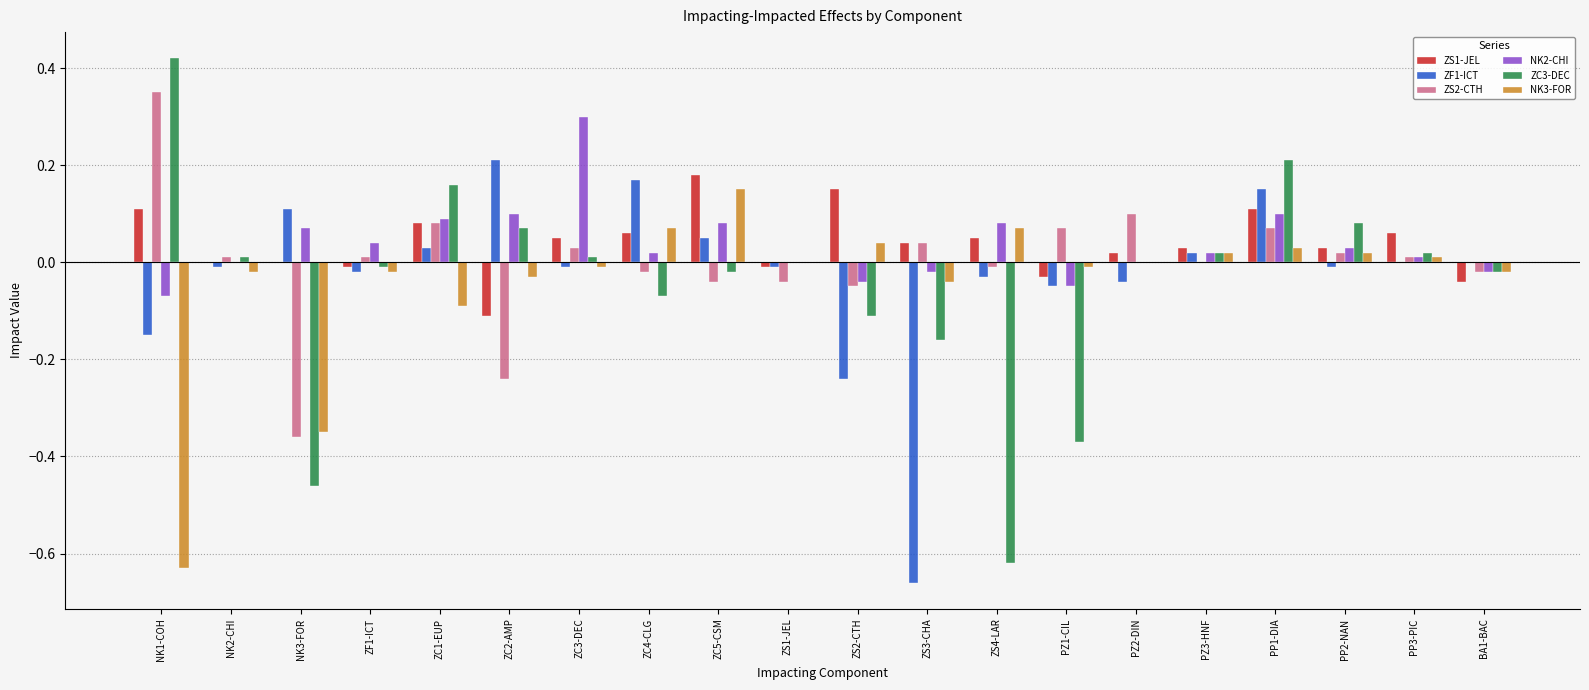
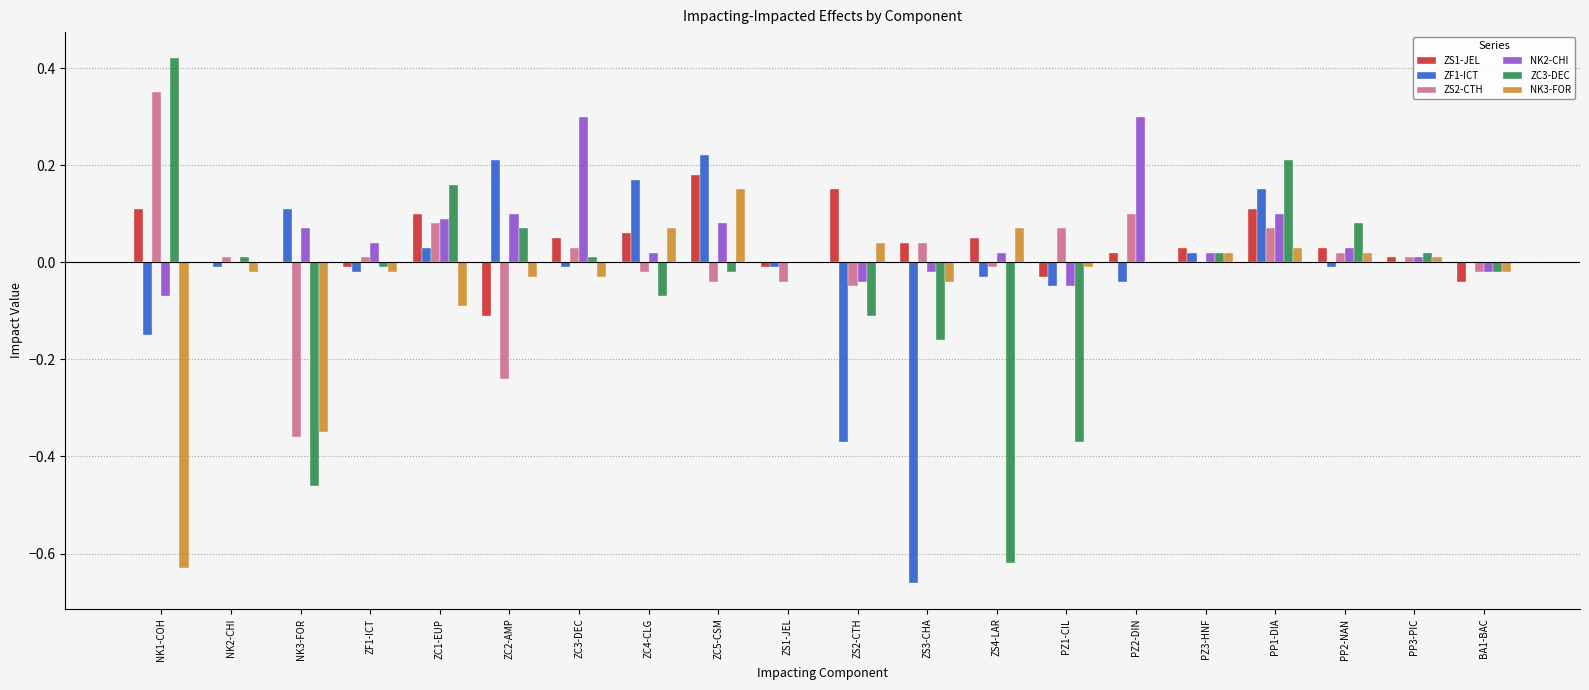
ZS1-JEL, ZC1-EUP: 0.08 -> 0.10
NK3-FOR, ZC3-DEC: -0.01 -> -0.03
ZF1-ICT, ZC5-CSM: 0.05 -> 0.22
ZF1-ICT, ZS2-CTH: -0.24 -> -0.37
NK2-CHI, ZS4-LAR: 0.08 -> 0.02
NK2-CHI, PZ2-DIN: 0.0 -> 0.3
ZS1-JEL, PP3-PIC: 0.06 -> 0.01
